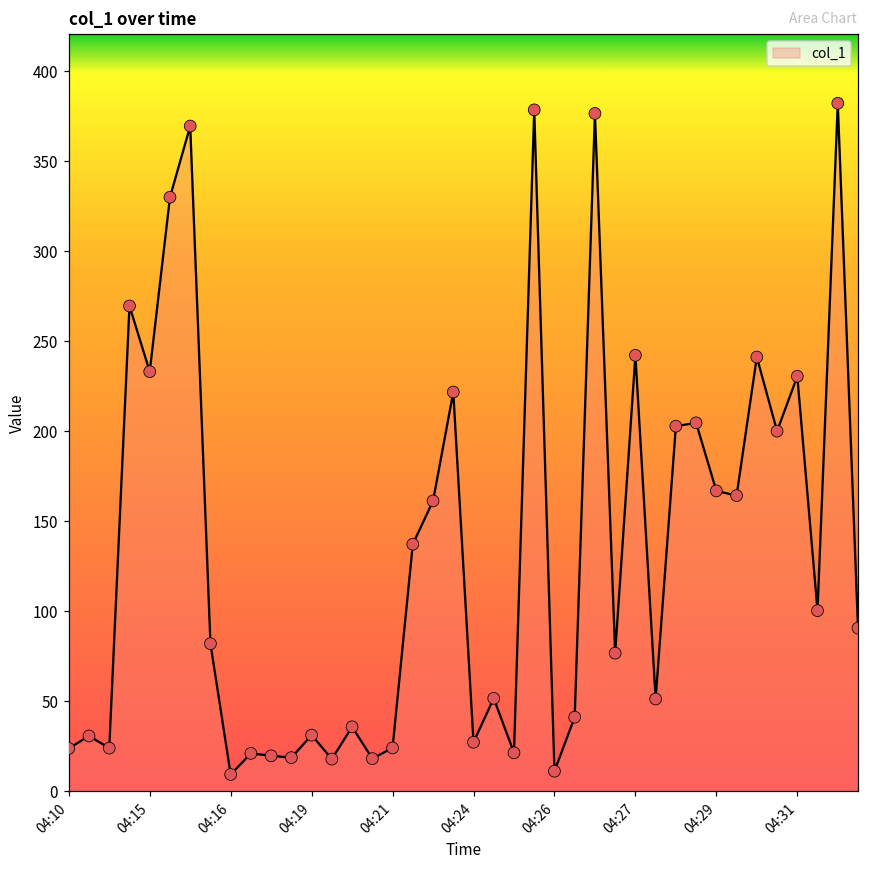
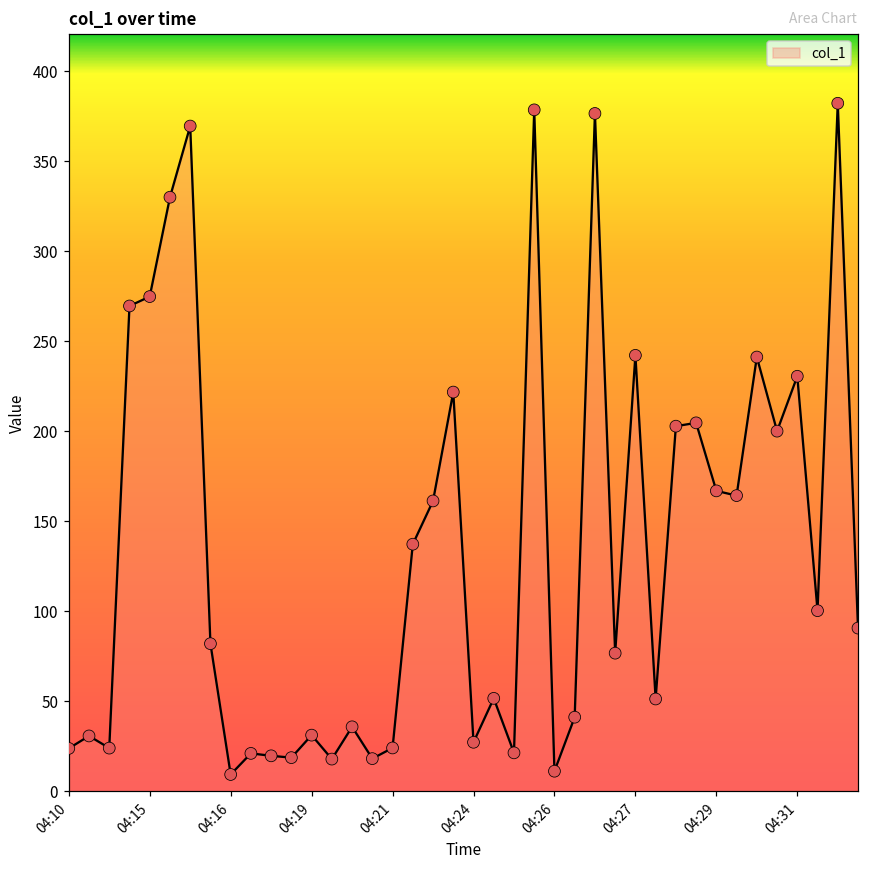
04:15: 233 -> 275
